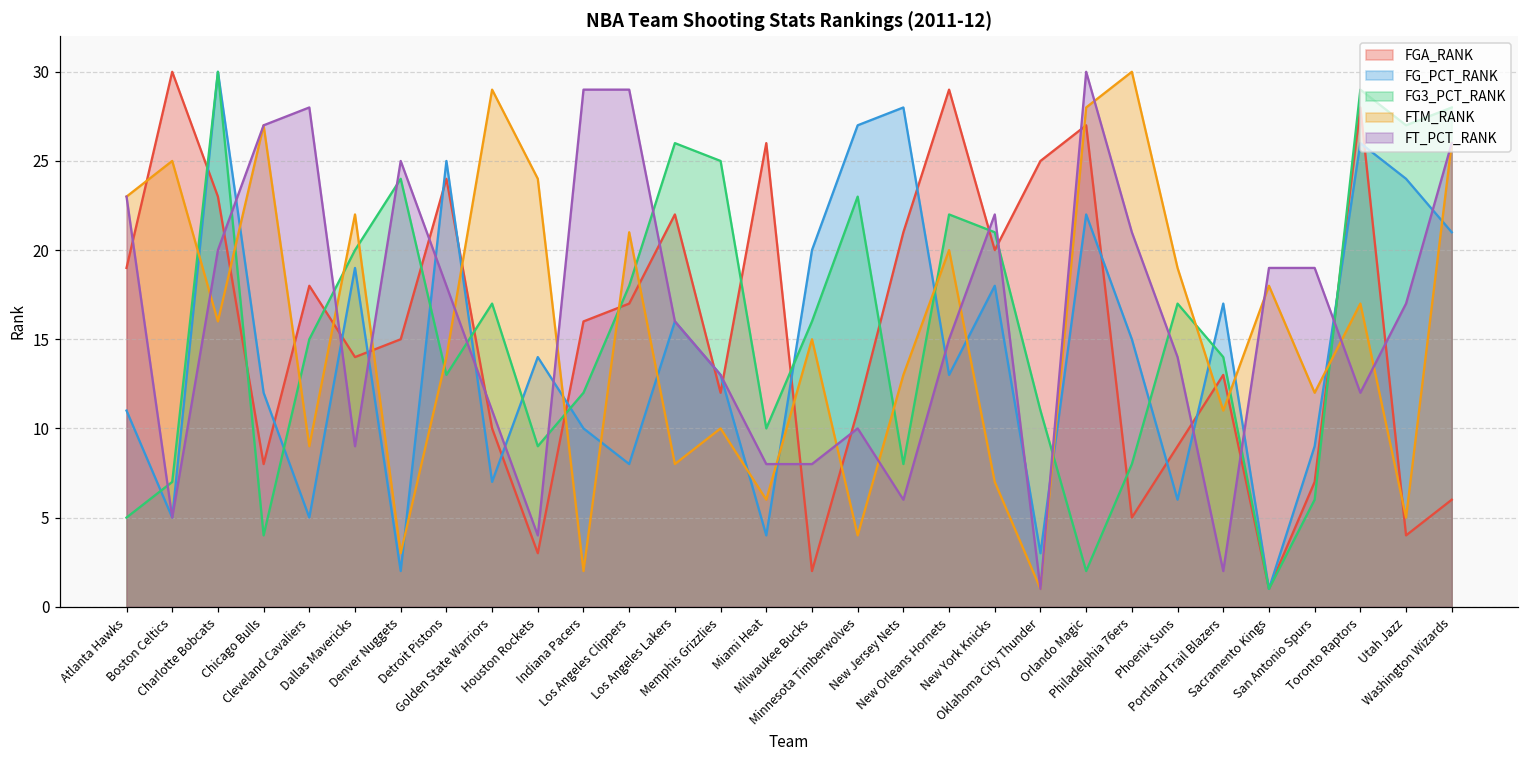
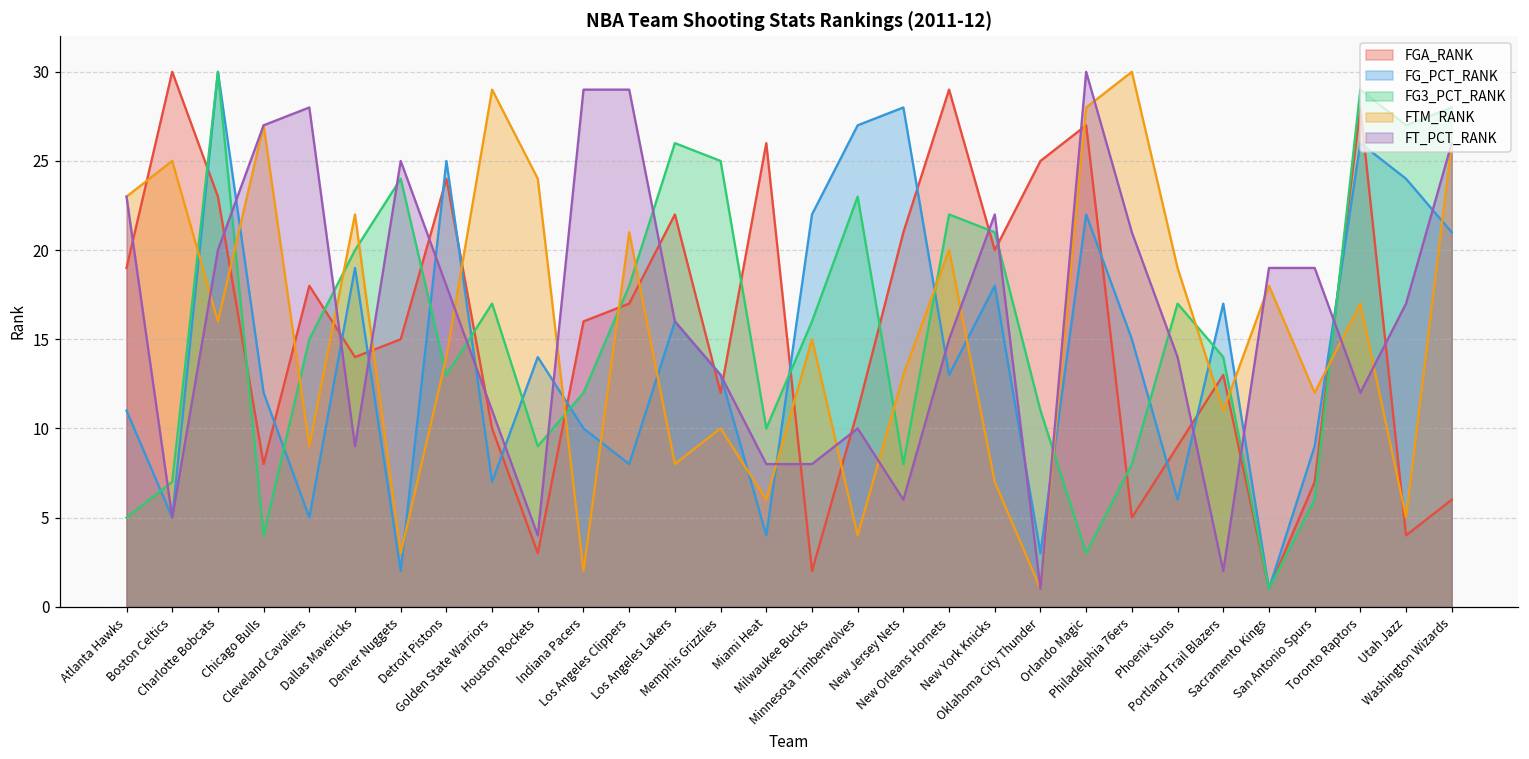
FG_PCT_RANK, Milwaukee Bucks: 20 -> 22
FG3_PCT_RANK, Orlando Magic: 2 -> 3
